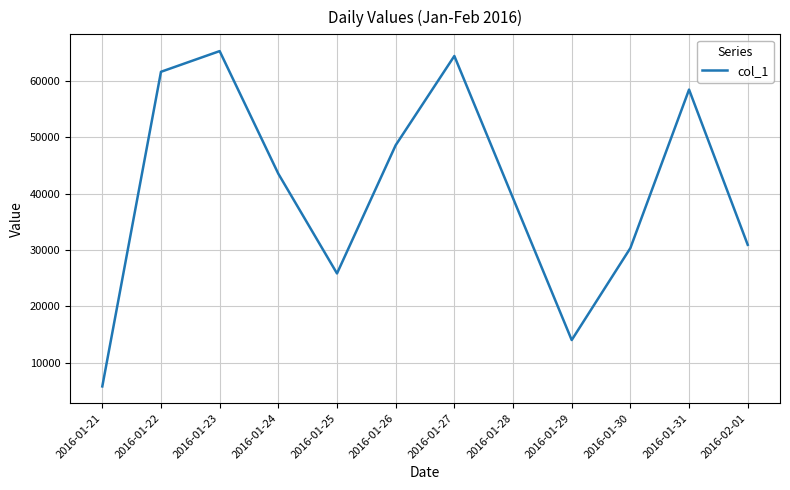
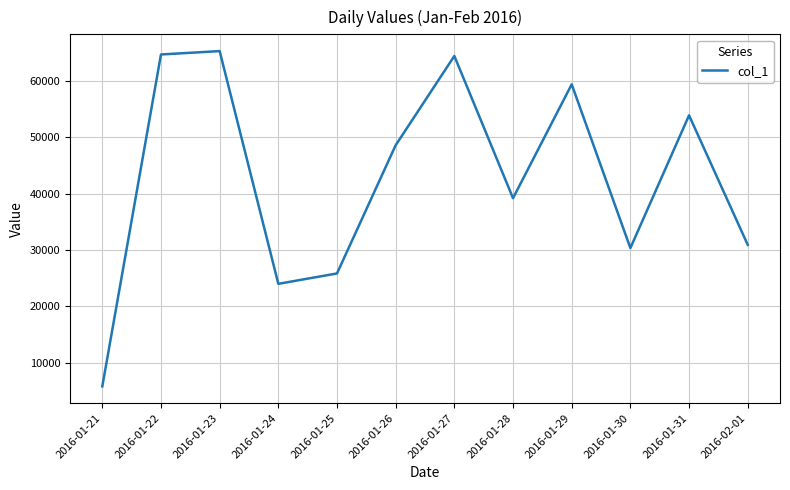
2016-01-22: 62000 -> 65000
2016-01-24: 44000 -> 24000
2016-01-29: 14000 -> 59000
2016-01-31: 58000 -> 54000
